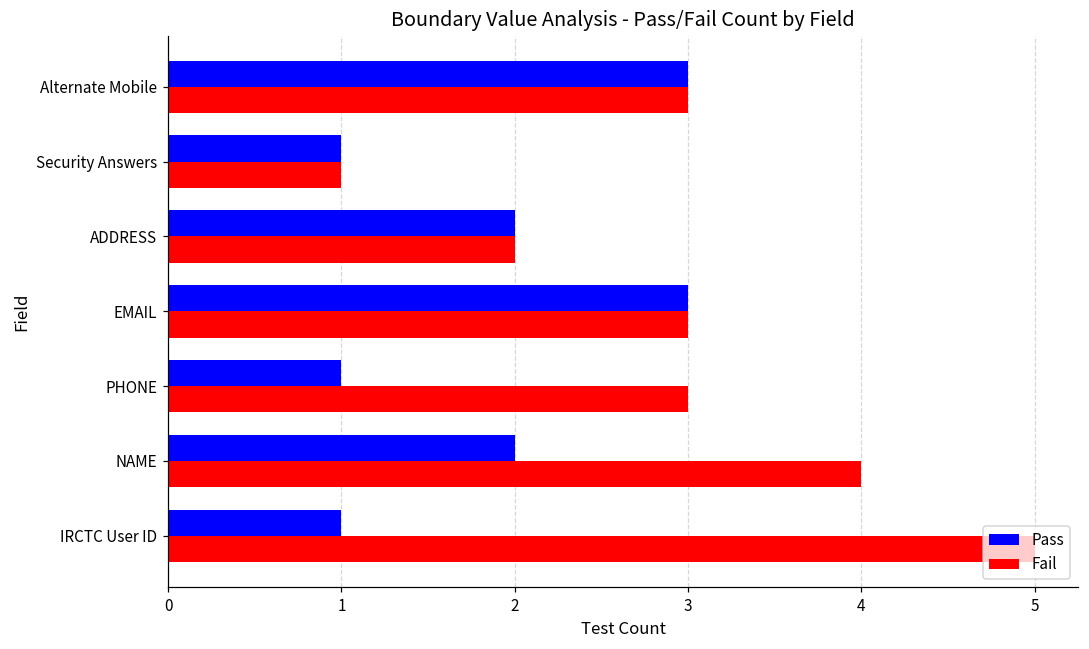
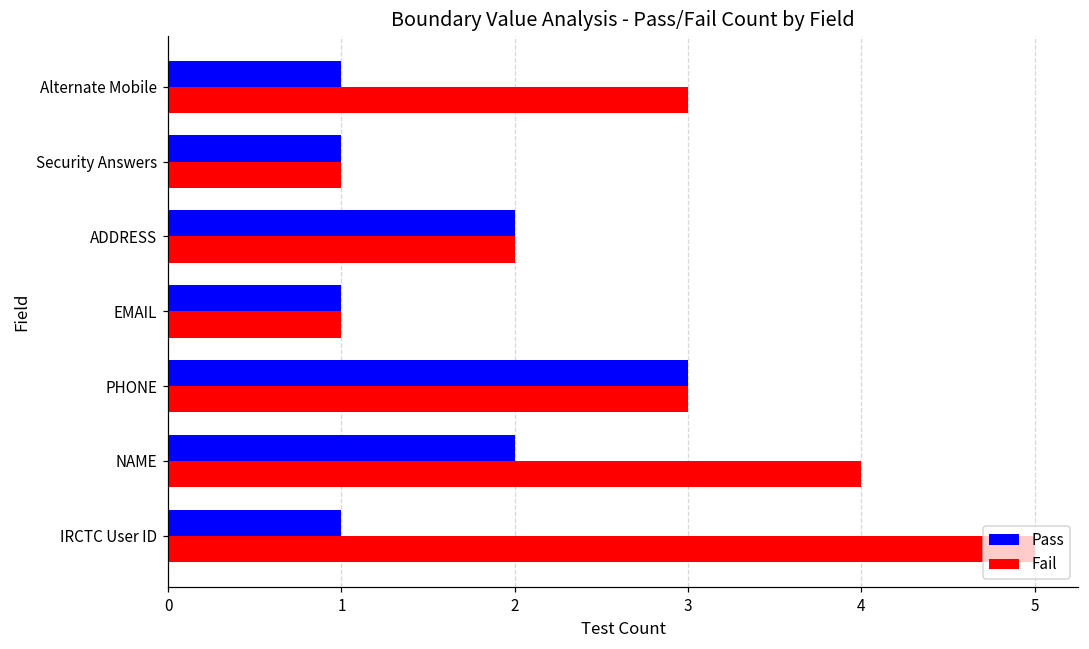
Pass, Alternate Mobile: 3 -> 1
Pass, EMAIL: 3 -> 1
Fail, EMAIL: 3 -> 1
Pass, PHONE: 1 -> 3
